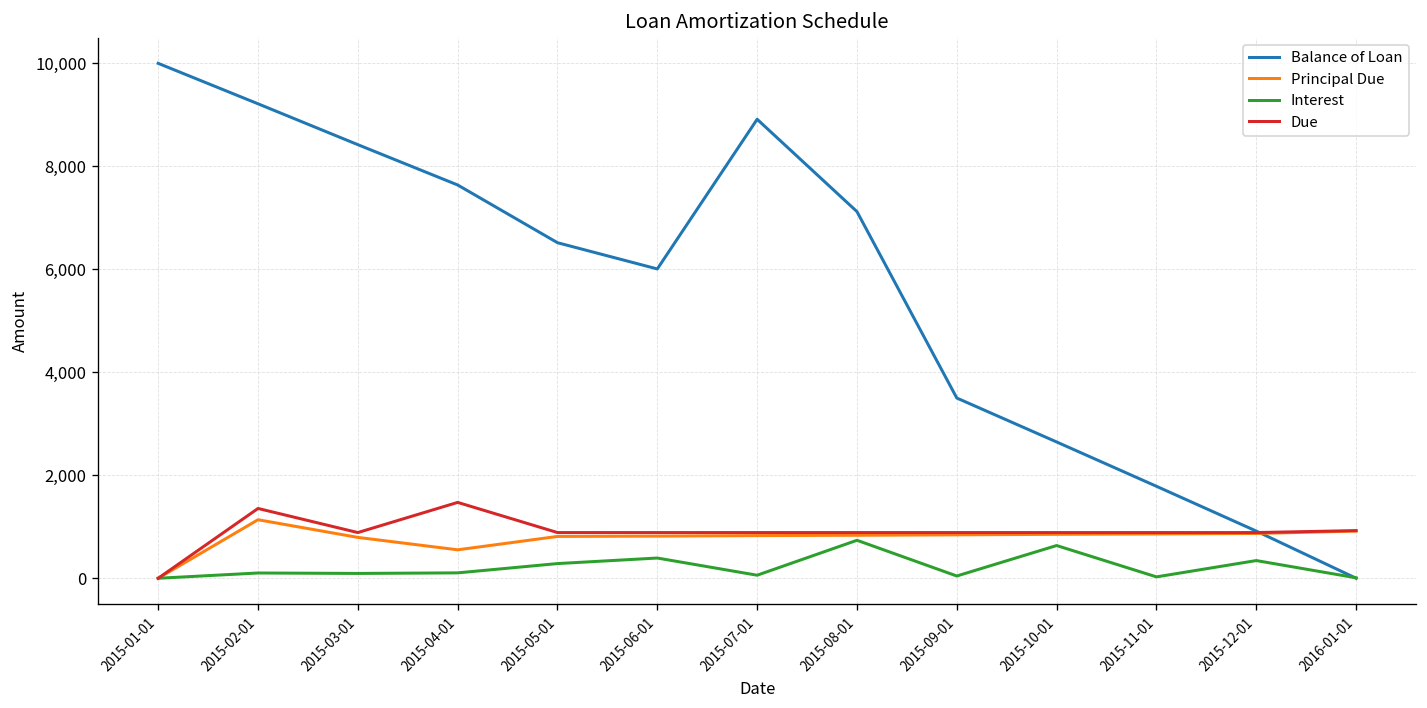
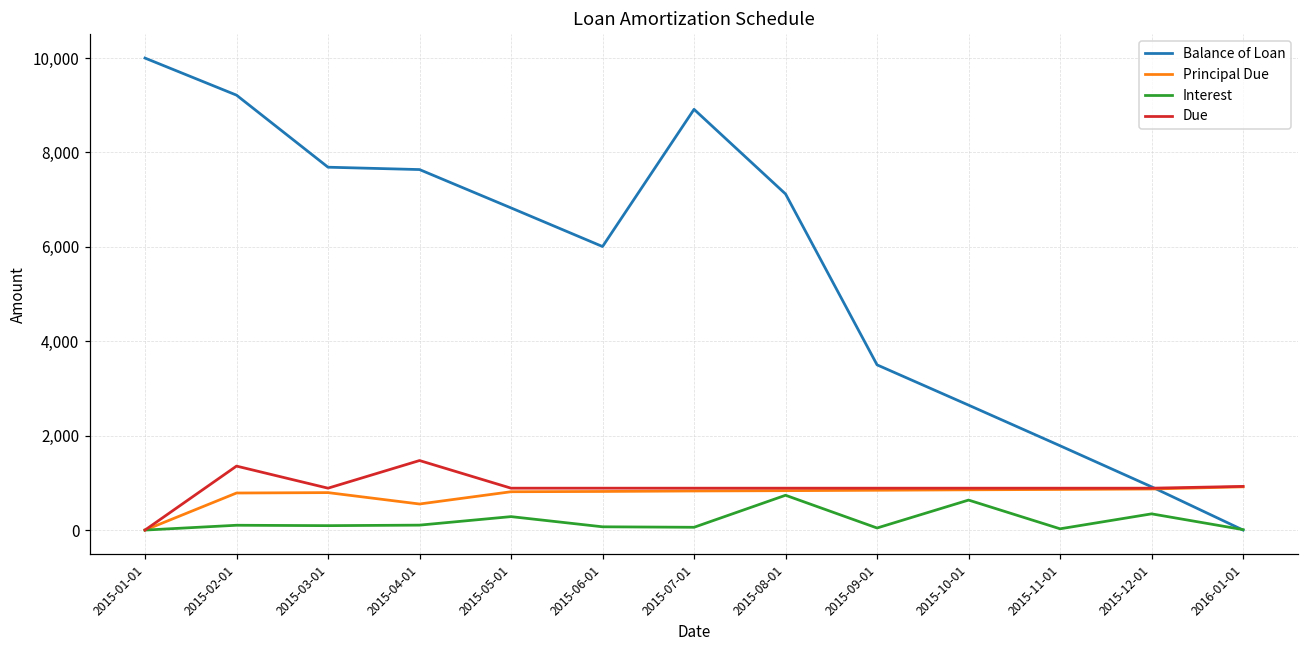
Principal Due, 2015-02-01: 1,100 -> 800
Balance of Loan, 2015-03-01: 8,400 -> 7,700
Balance of Loan, 2015-05-01: 6,500 -> 6,800
Interest, 2015-06-01: 400 -> 100
